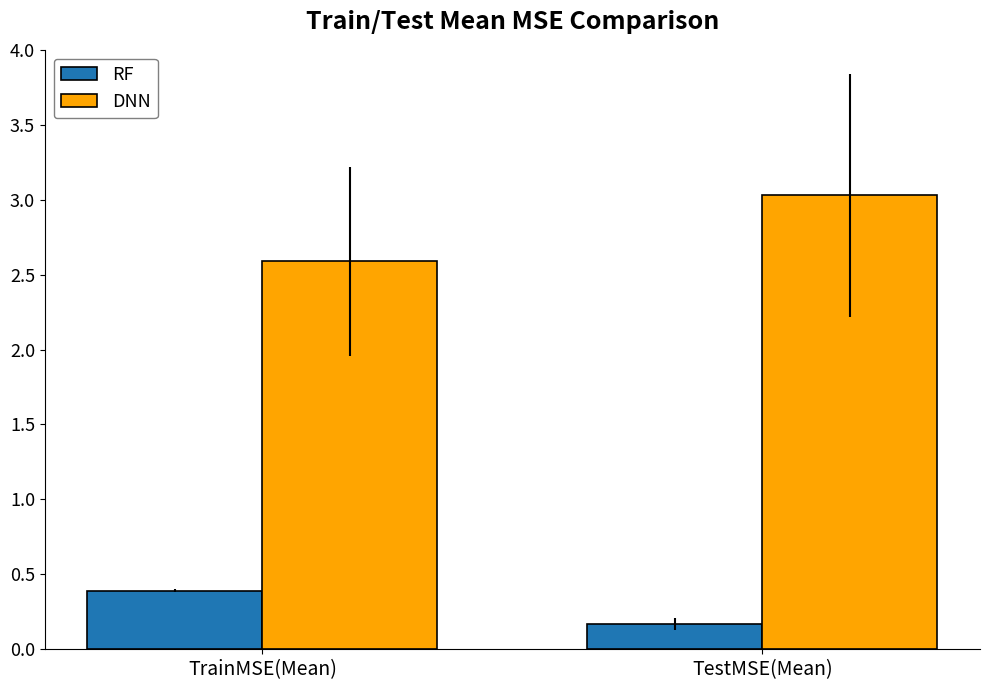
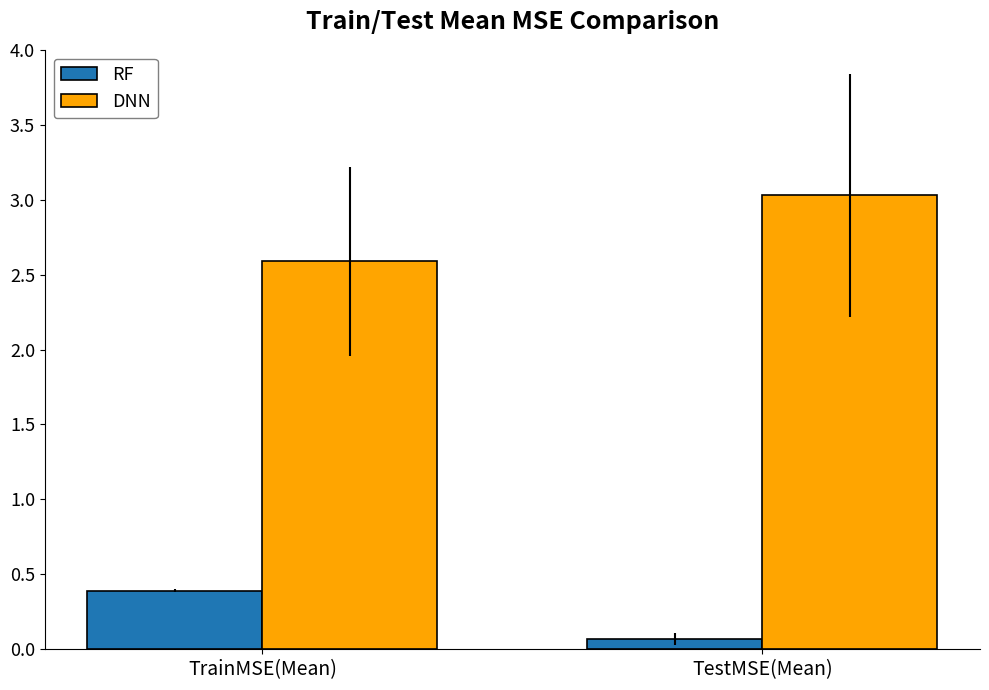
RF, TestMSE(Mean): 0.17 -> 0.07
